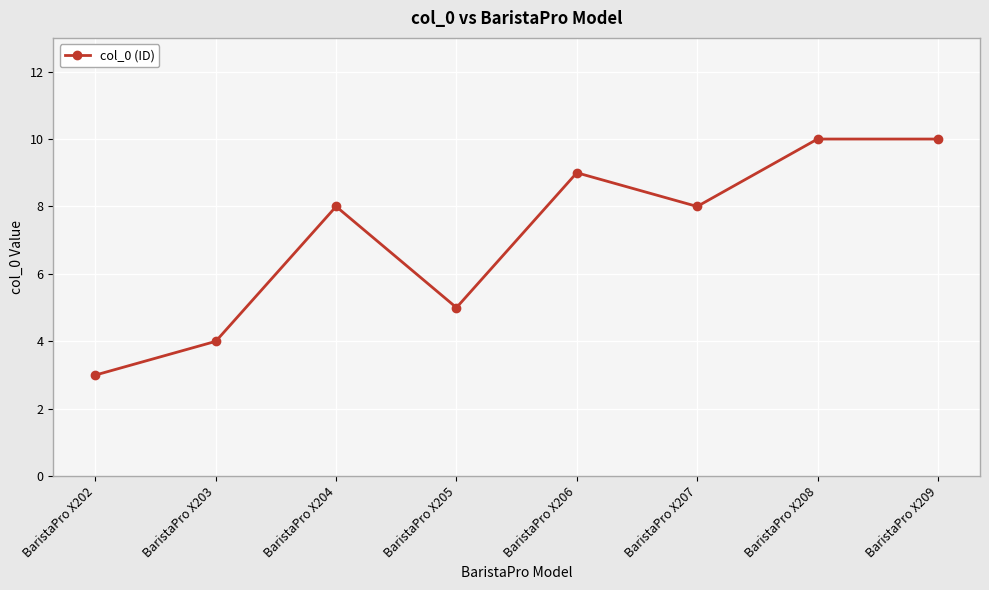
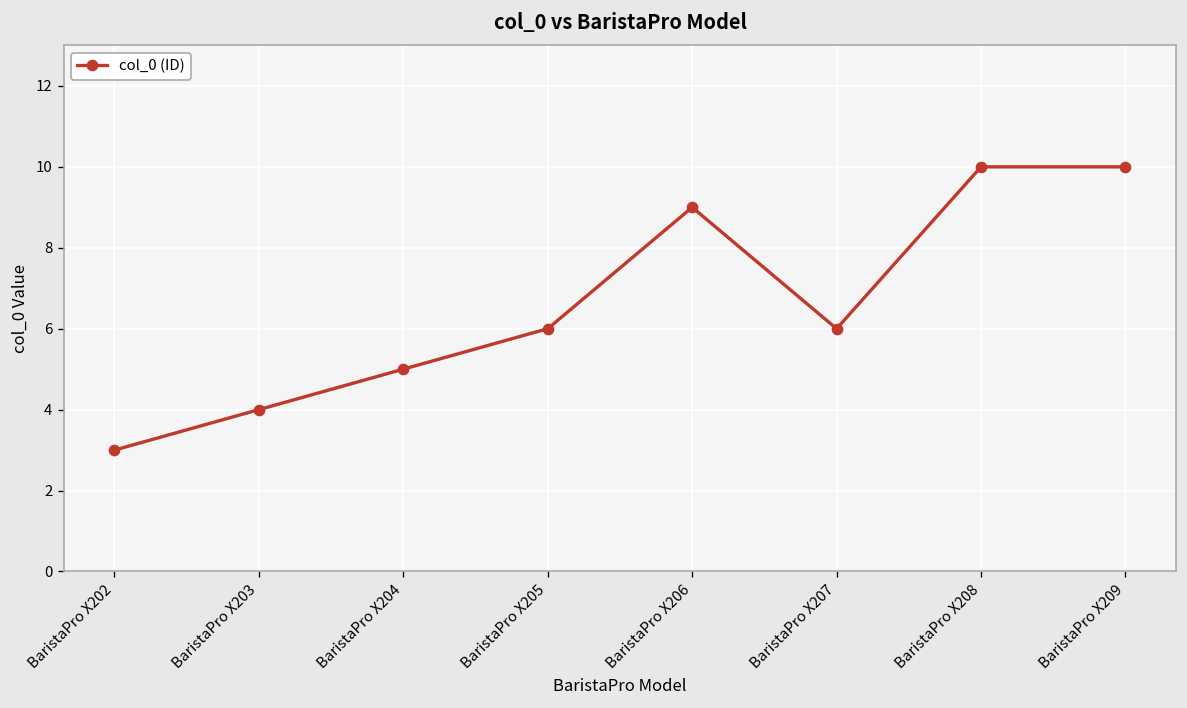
BaristaPro X204: 8 -> 5
BaristaPro X205: 5 -> 6
BaristaPro X207: 8 -> 6
